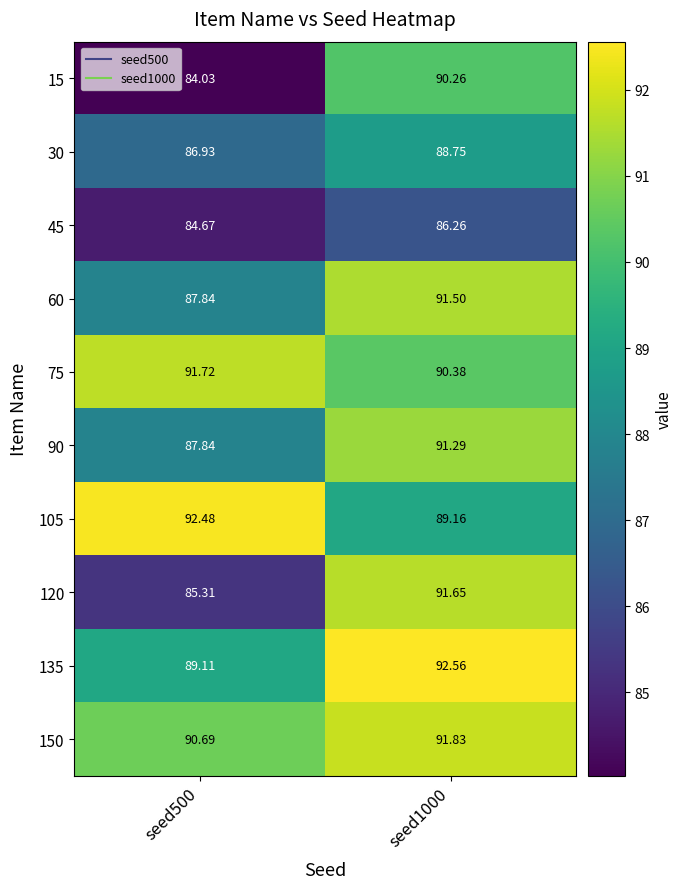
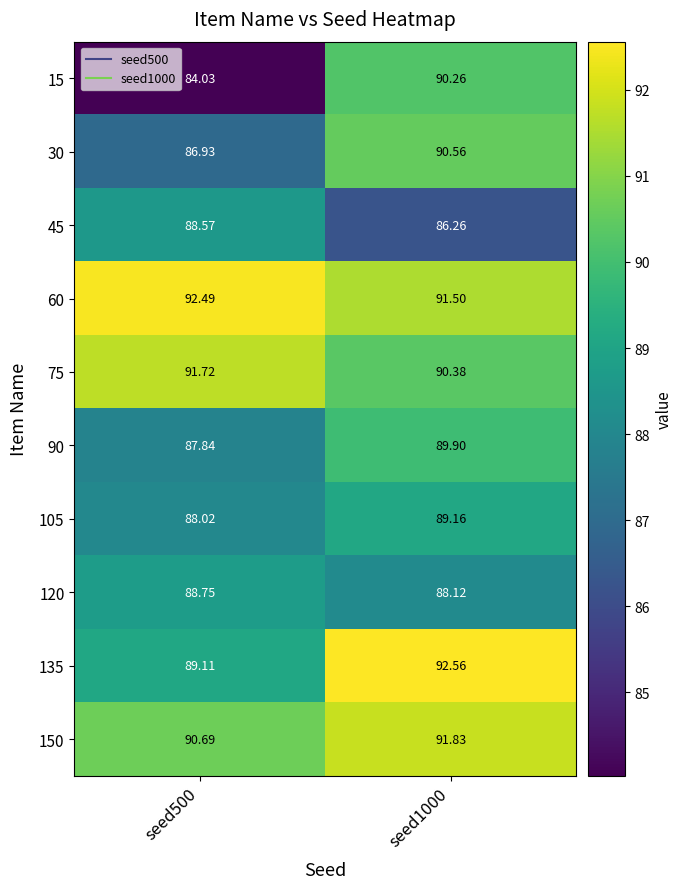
30, seed1000: 88.75 -> 90.56
45, seed500: 84.67 -> 88.57
60, seed500: 87.84 -> 92.49
90, seed1000: 91.29 -> 89.90
105, seed500: 92.48 -> 88.02
120, seed500: 85.31 -> 88.75
120, seed1000: 91.65 -> 88.12
